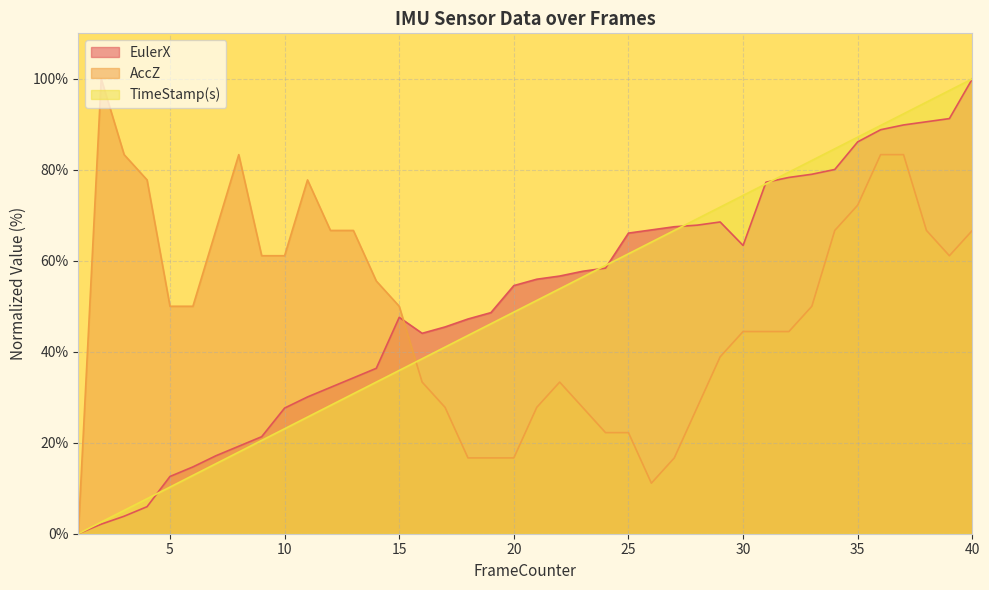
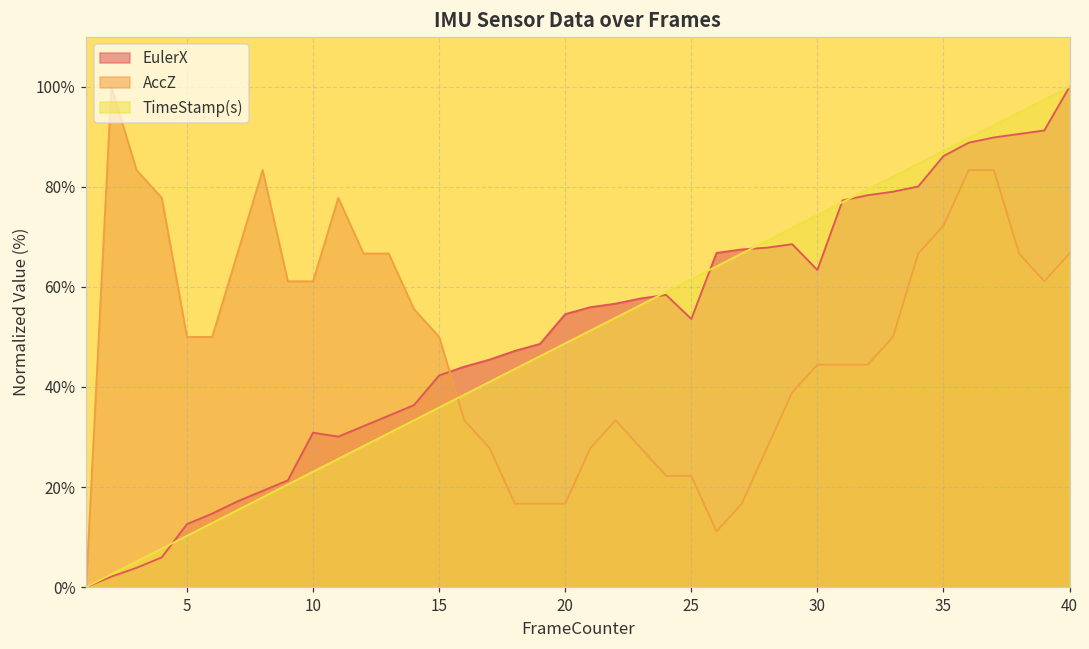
EulerX, 10: 28% -> 31%
EulerX, 15: 48% -> 42%
EulerX, 25: 66% -> 54%
